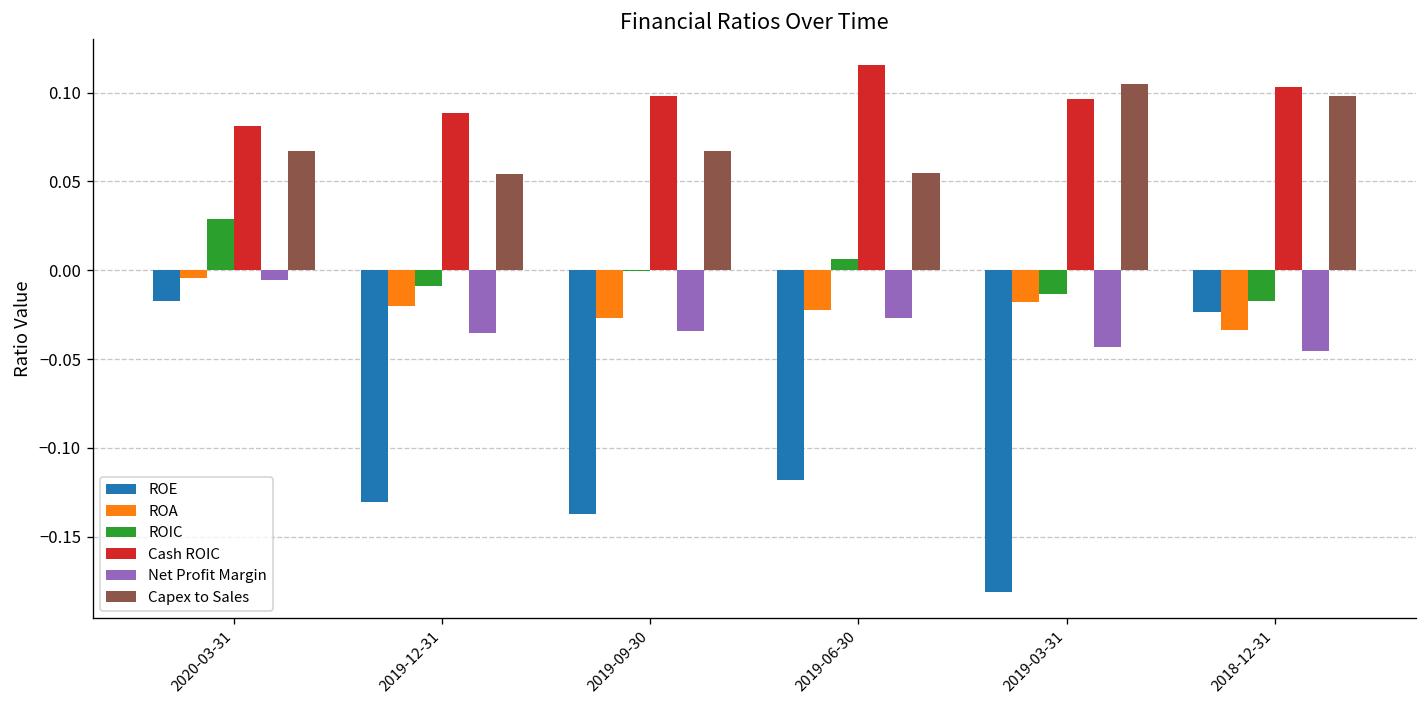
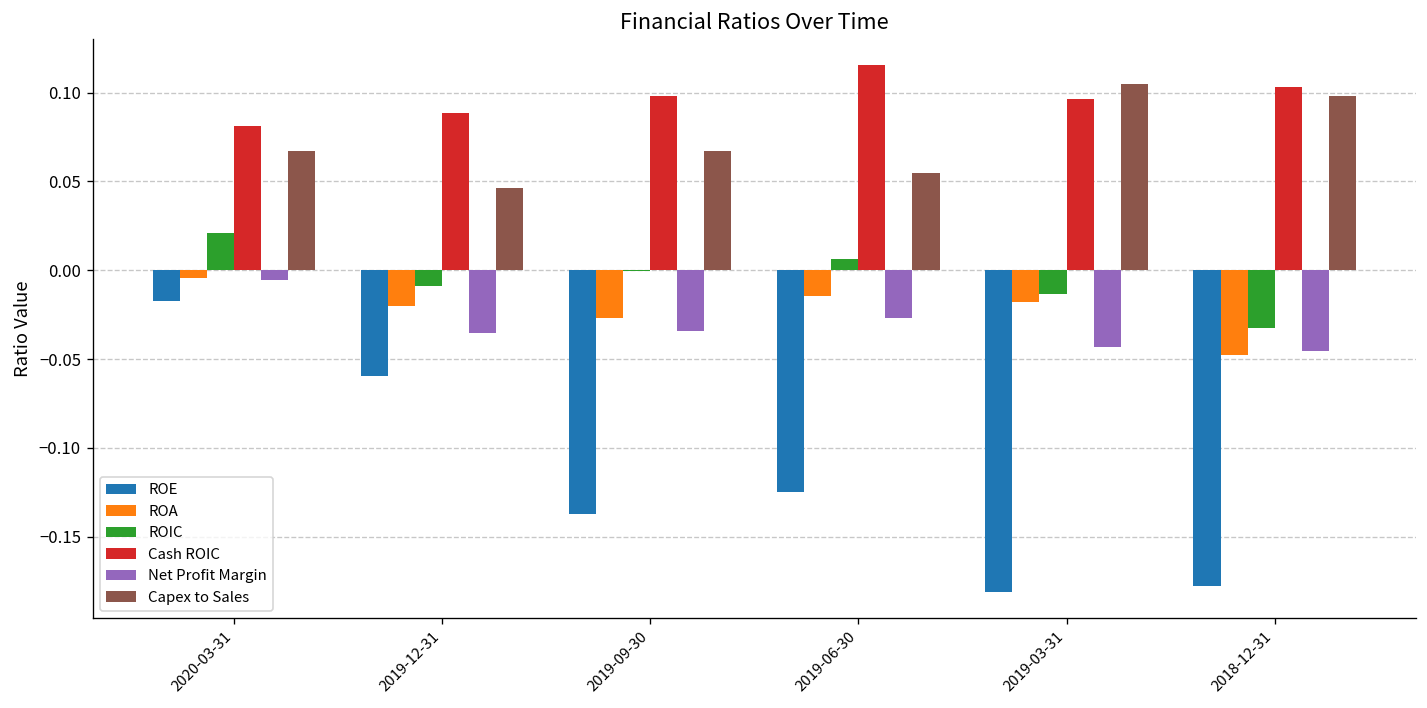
ROIC, 2020-03-31: 0.029 -> 0.021
ROE, 2019-12-31: -0.130 -> -0.060
Capex to Sales, 2019-12-31: 0.054 -> 0.047
ROE, 2019-06-30: -0.118 -> -0.125
ROA, 2019-06-30: -0.022 -> -0.015
ROE, 2018-12-31: -0.024 -> -0.178
ROA, 2018-12-31: -0.033 -> -0.048
ROIC, 2018-12-31: -0.018 -> -0.032
